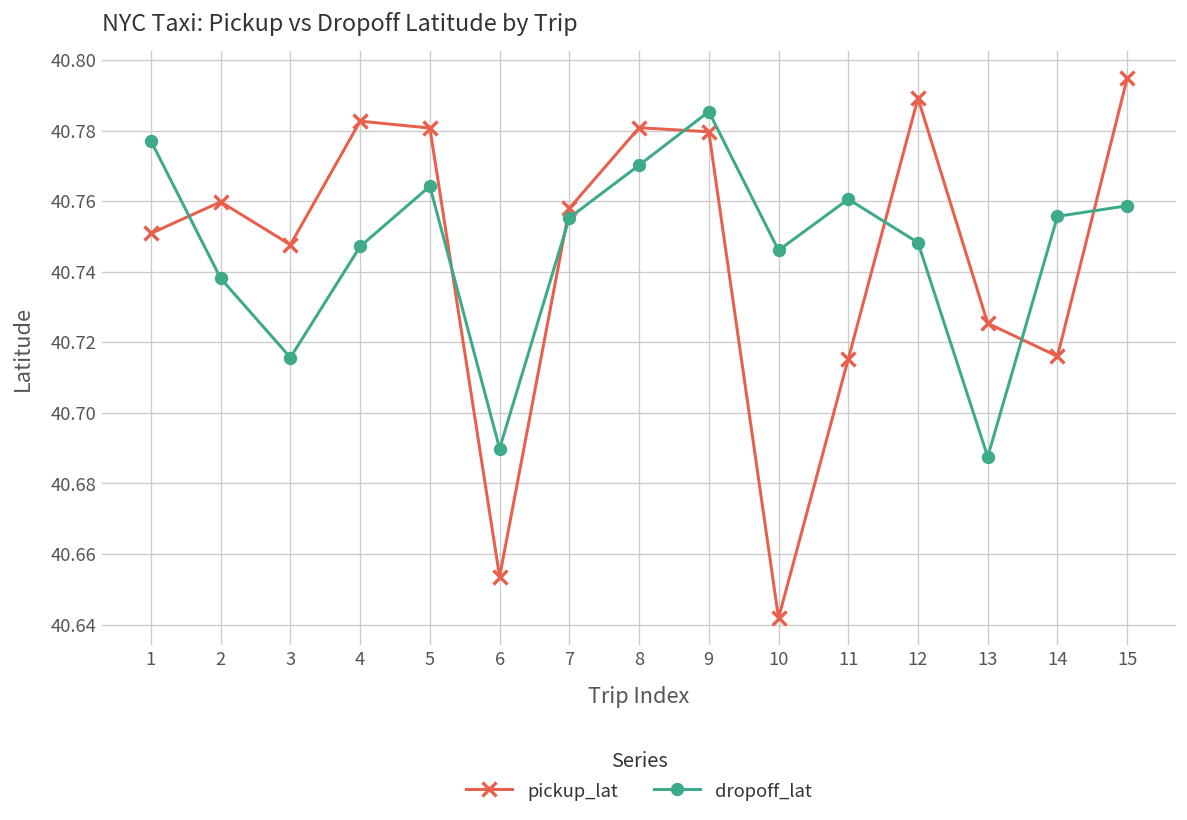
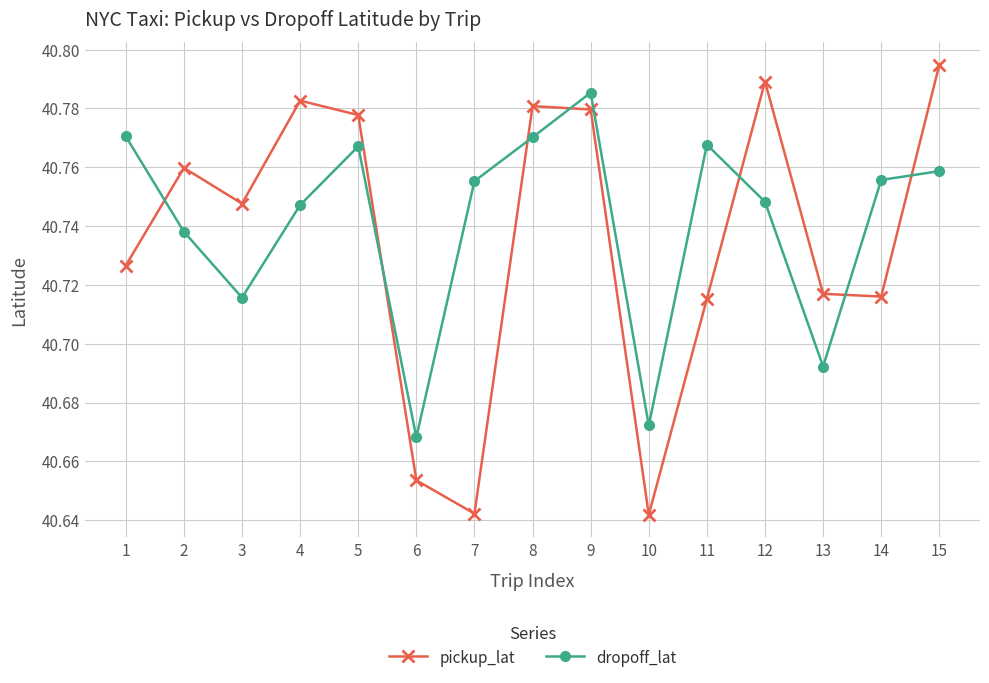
pickup_lat, 1: 40.751 -> 40.727
dropoff_lat, 1: 40.777 -> 40.770
pickup_lat, 5: 40.781 -> 40.778
dropoff_lat, 5: 40.764 -> 40.767
dropoff_lat, 6: 40.690 -> 40.668
pickup_lat, 7: 40.758 -> 40.642
dropoff_lat, 10: 40.746 -> 40.672
dropoff_lat, 11: 40.761 -> 40.768
pickup_lat, 13: 40.725 -> 40.717
dropoff_lat, 13: 40.688 -> 40.692
